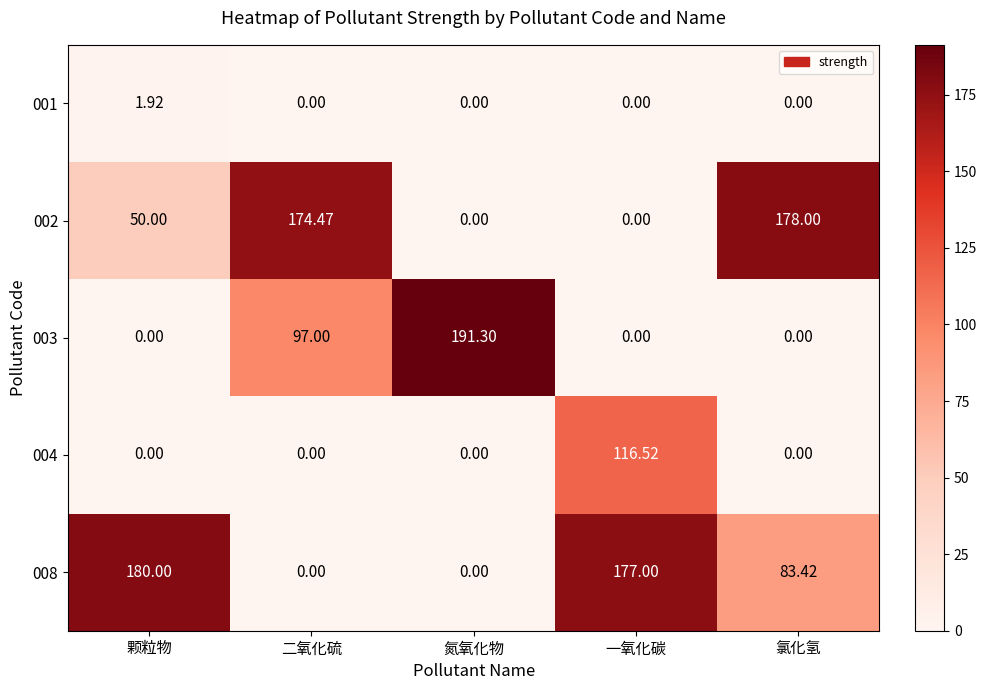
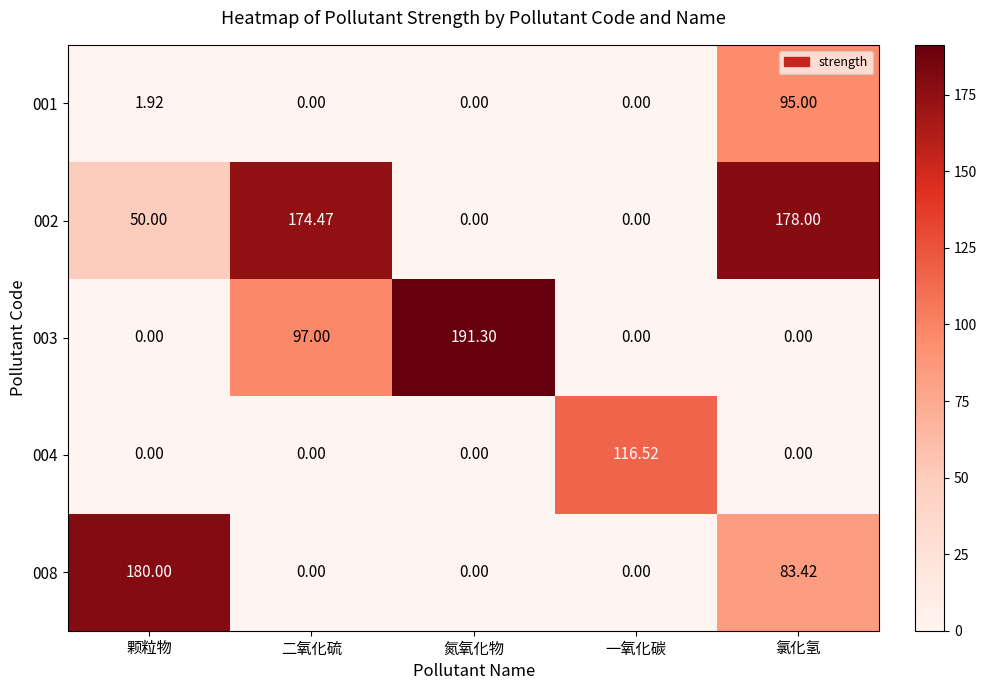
001, 氯化氢: 0.00 -> 95.00
008, 一氧化碳: 177.00 -> 0.00
